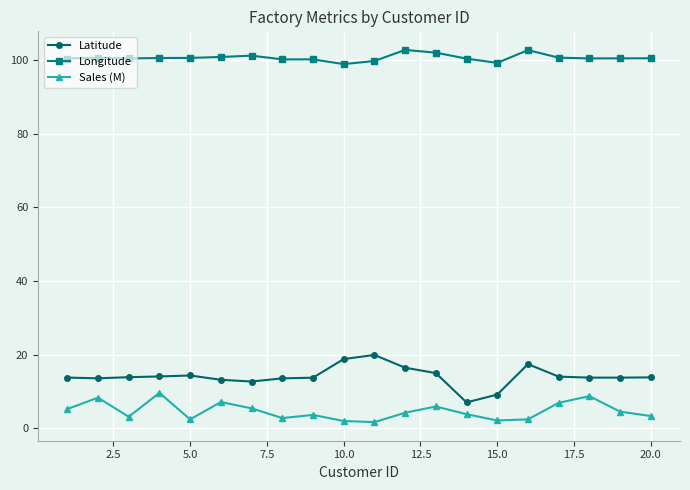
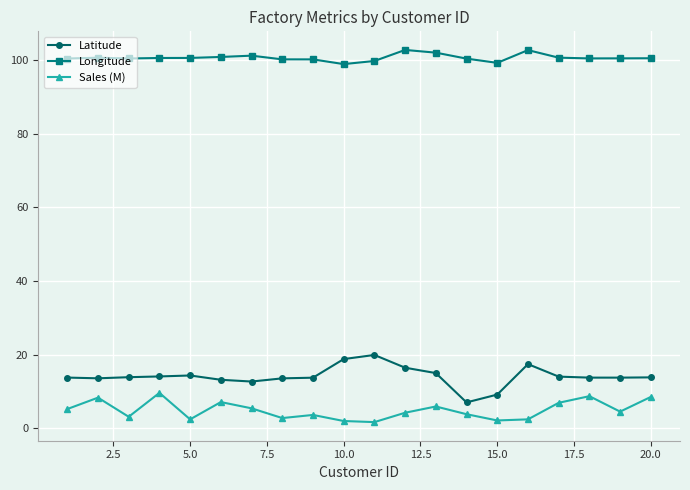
Sales (M), 20.0: 3 -> 9
